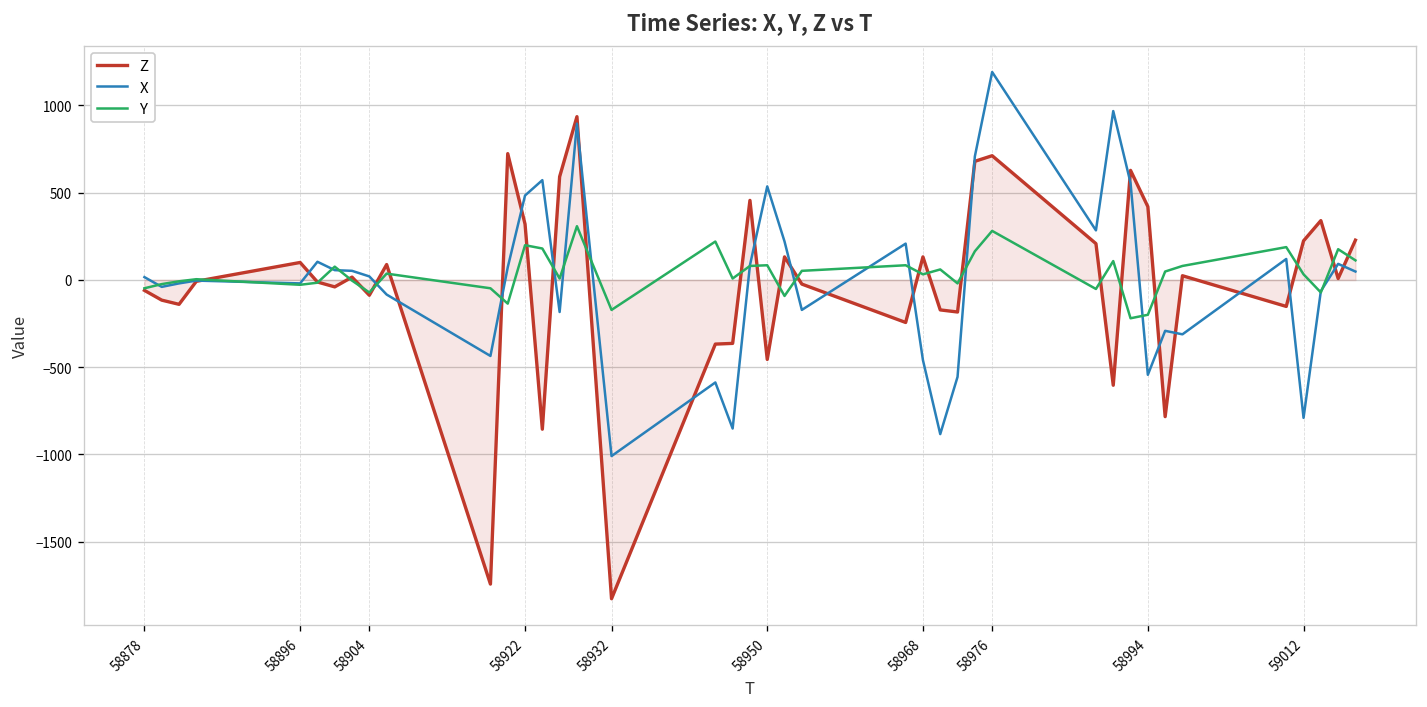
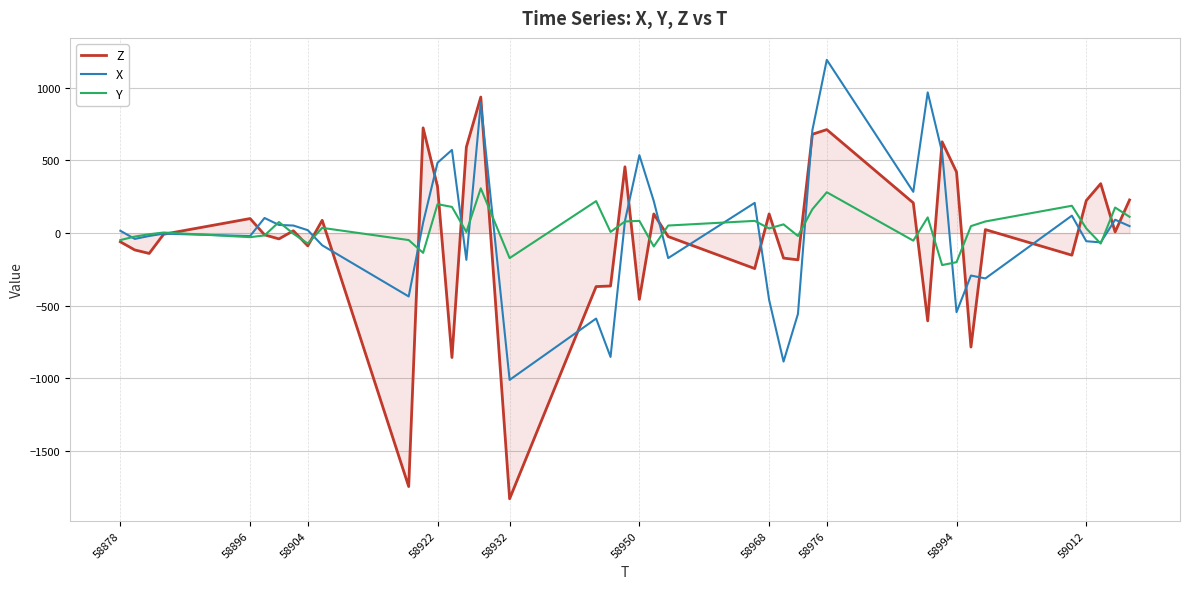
X, 59012: -790 -> -60
